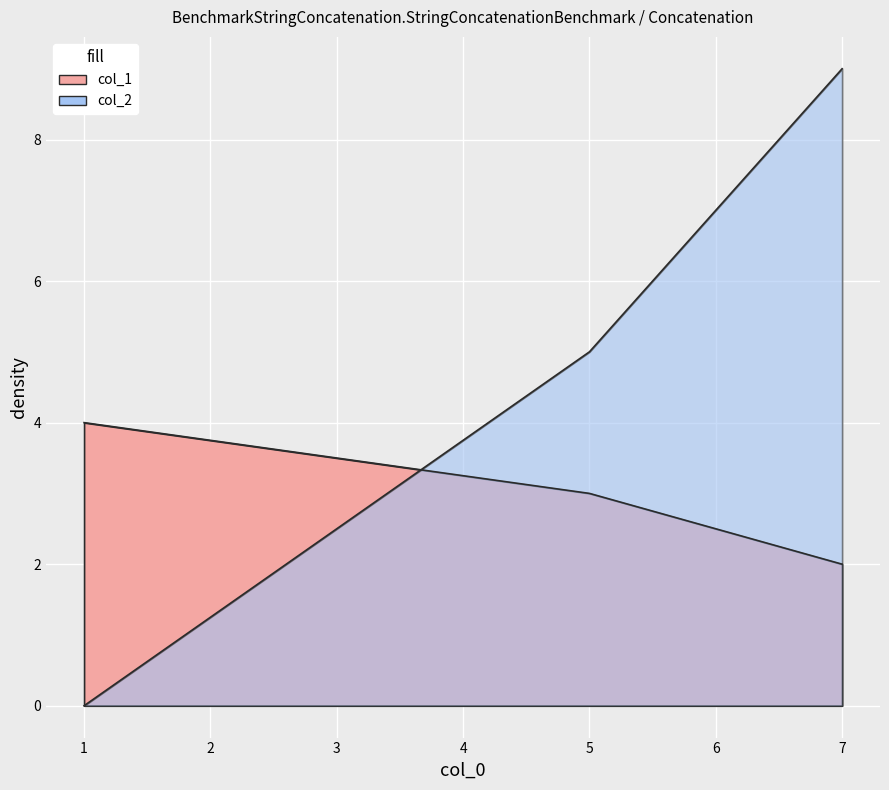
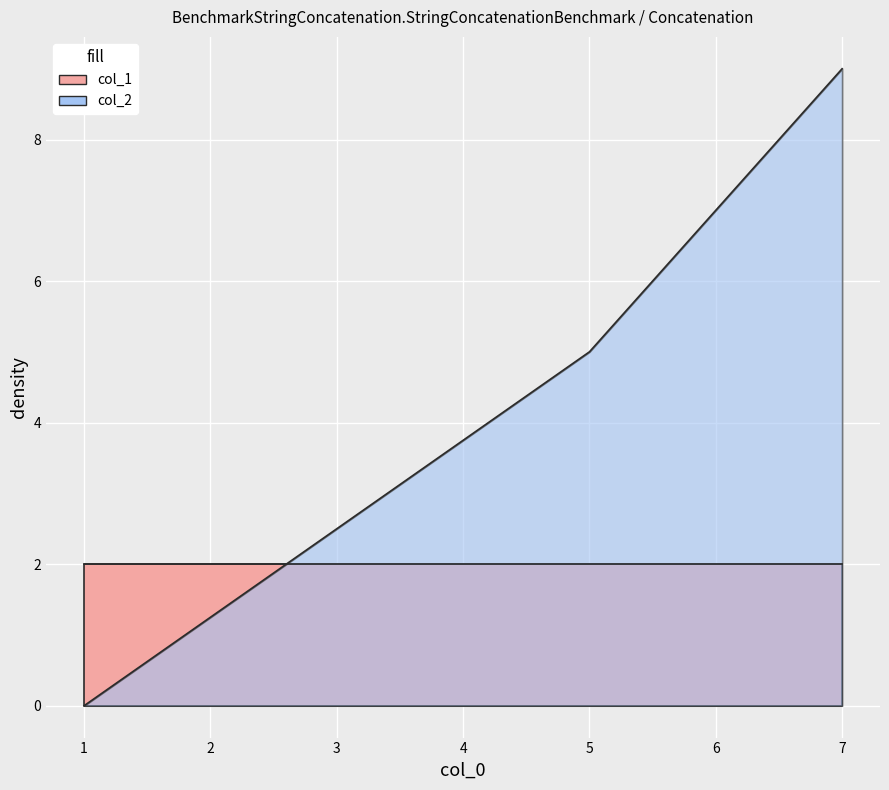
col_1, 1: 4 -> 2
col_1, 5: 3 -> 2
